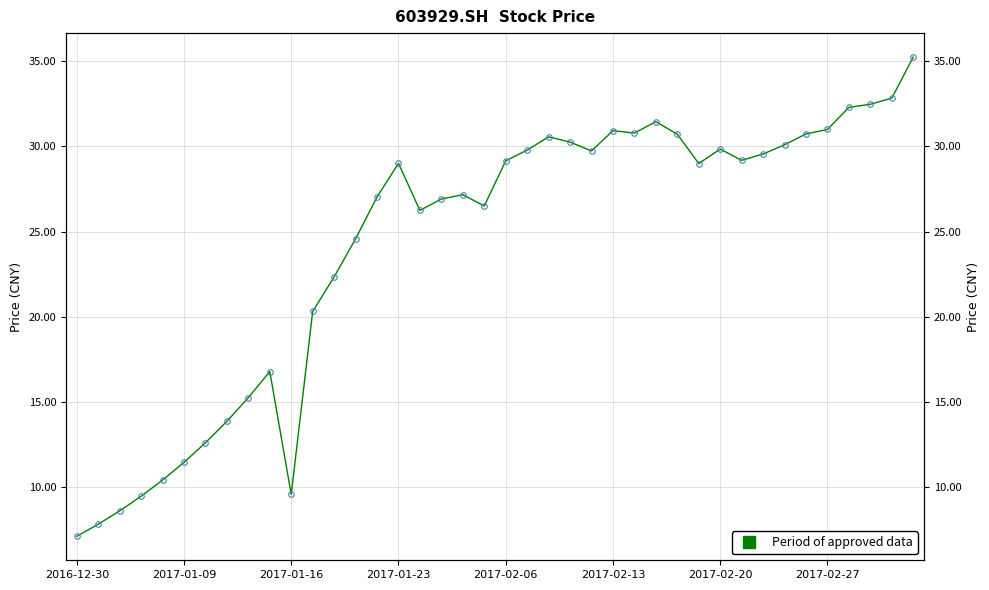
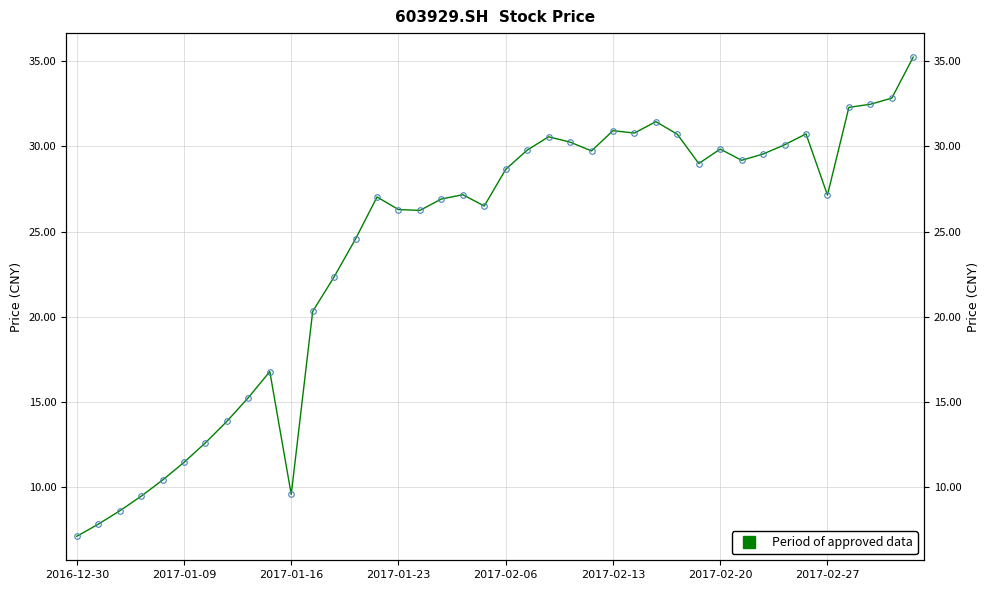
2017-01-23: 29.0 -> 26.3
2017-02-06: 29.2 -> 28.7
2017-02-27: 31.0 -> 27.1
